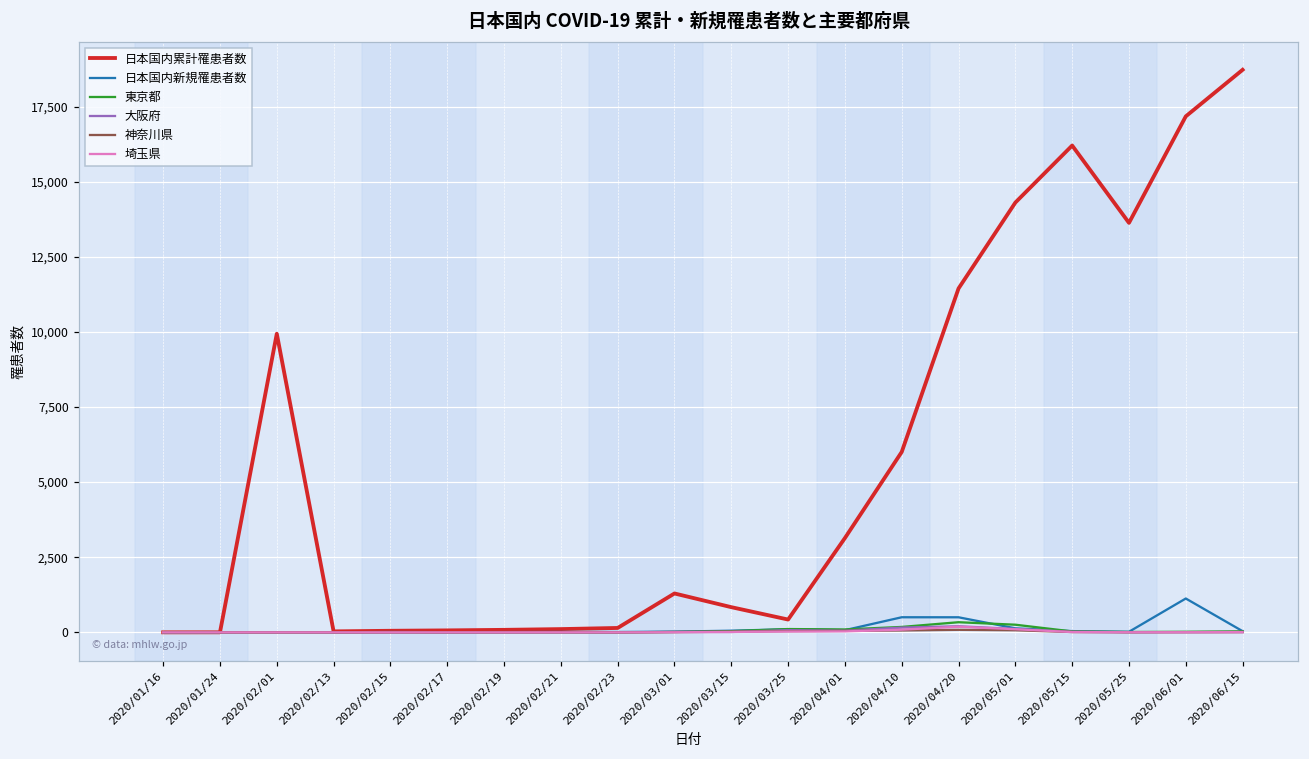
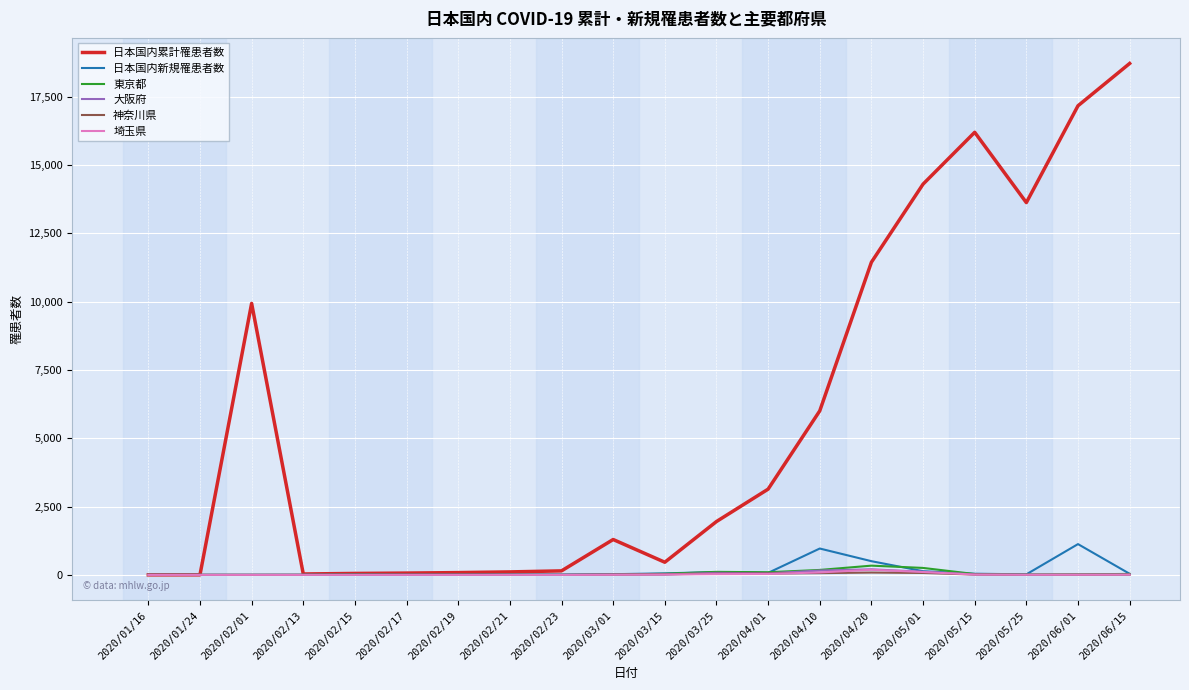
日本国内累計罹患者数, 2020/03/15: 800 -> 500
日本国内累計罹患者数, 2020/03/25: 400 -> 2,000
日本国内新規罹患者数, 2020/04/10: 500 -> 1,000
